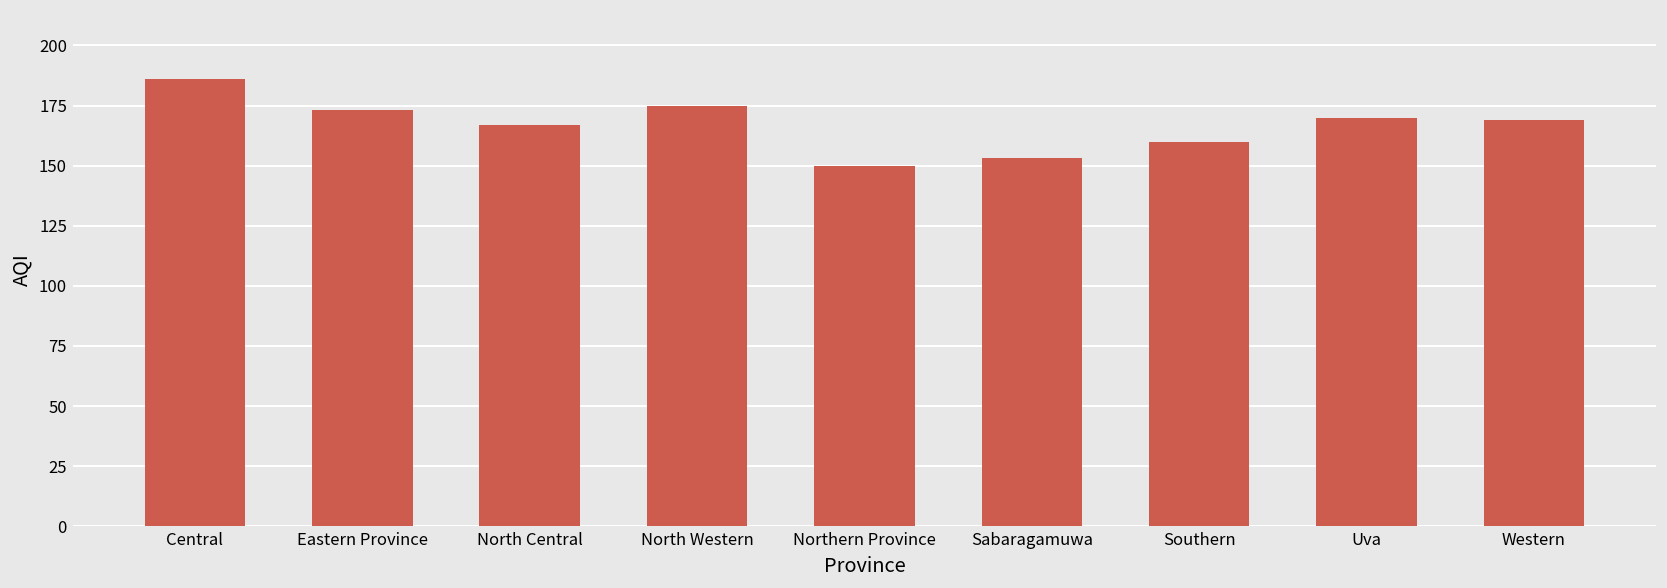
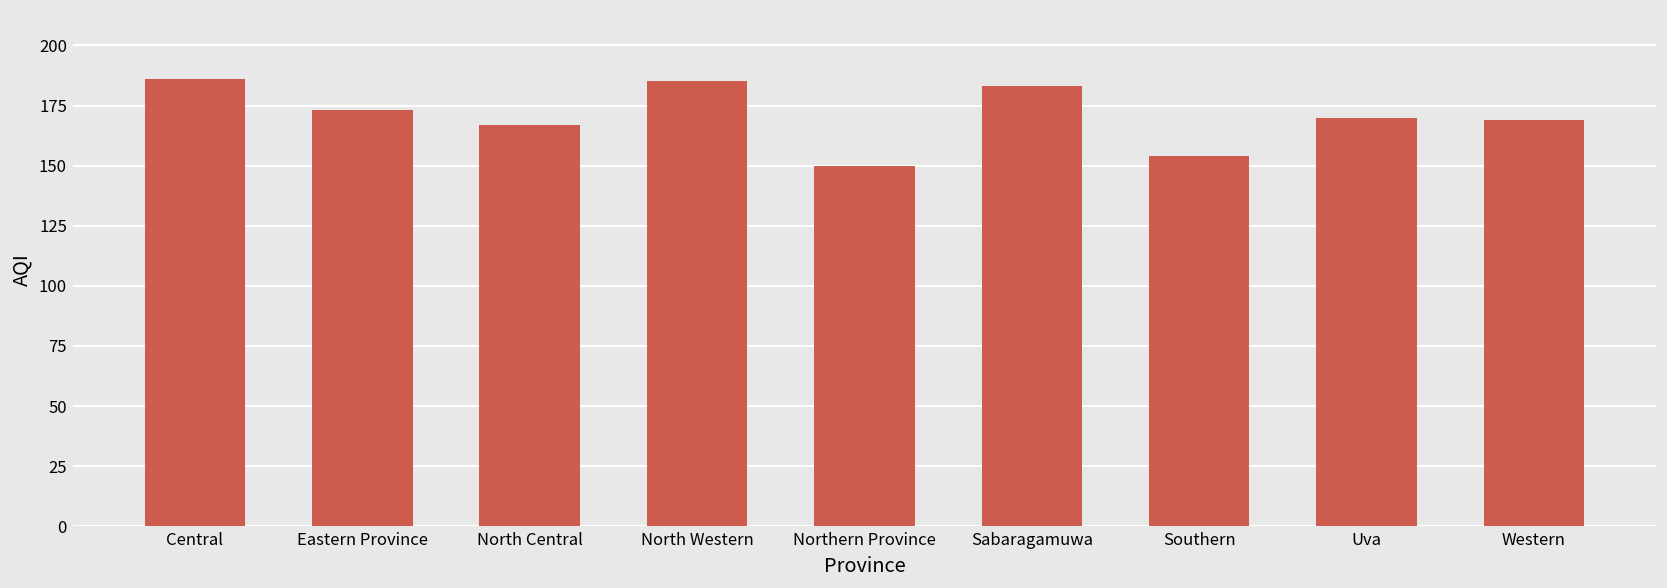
North Western: 175 -> 185
Sabaragamuwa: 153 -> 183
Southern: 160 -> 154
